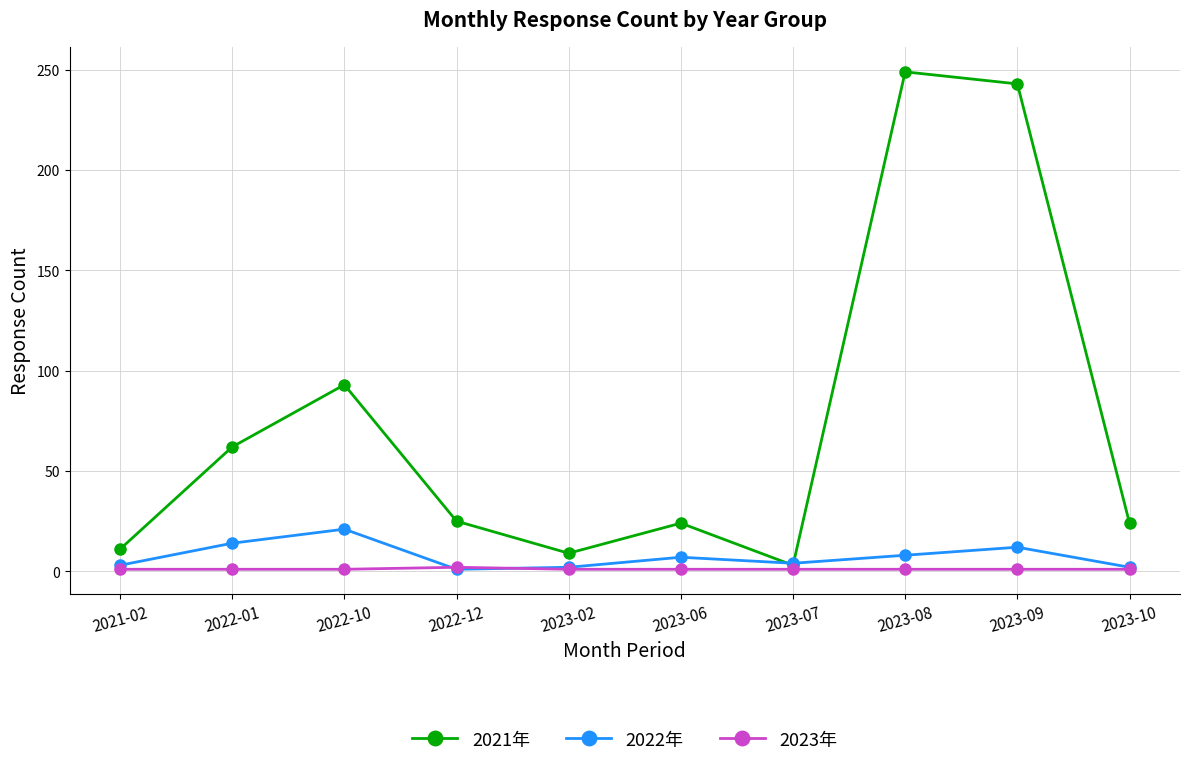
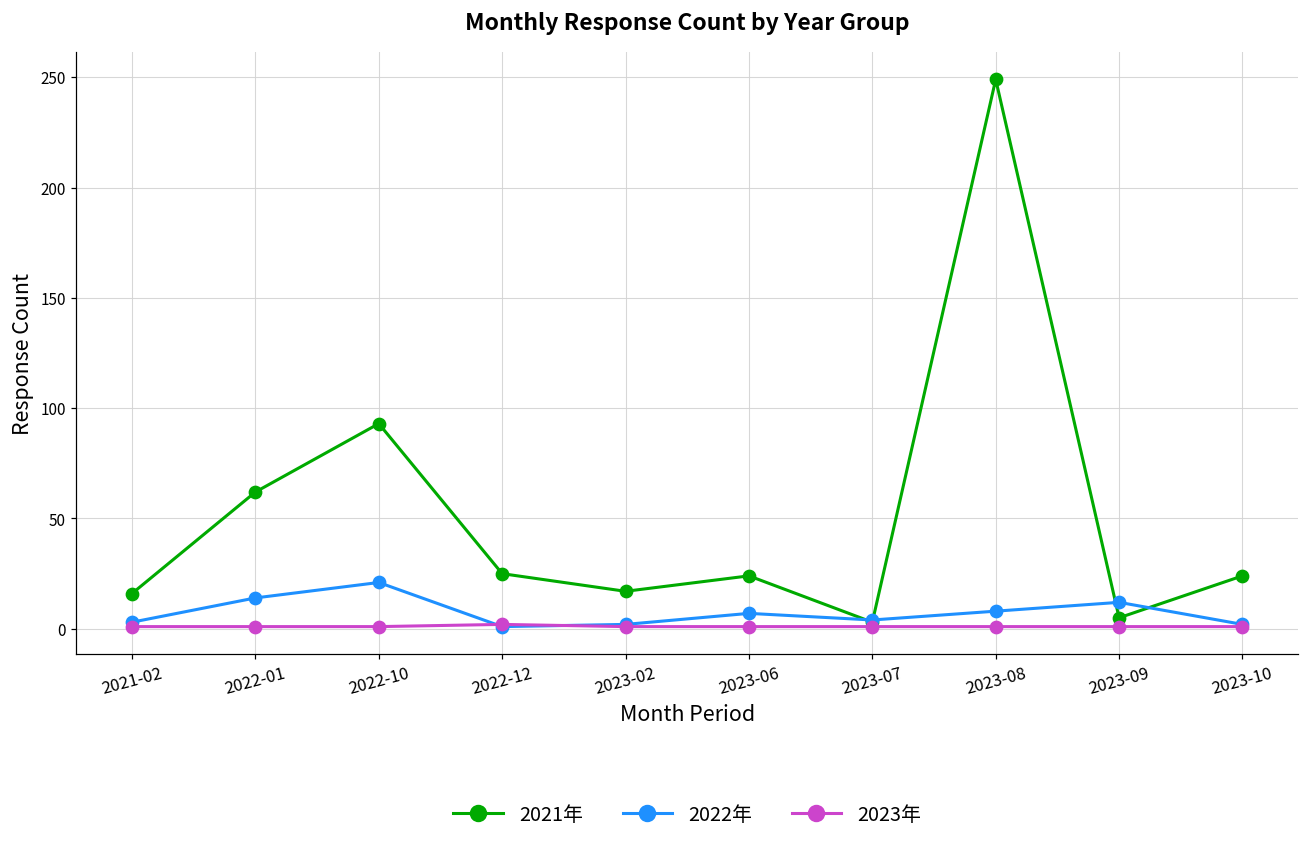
2021年, 2021-02: 11 -> 16
2021年, 2023-02: 9 -> 17
2021年, 2023-09: 243 -> 5
